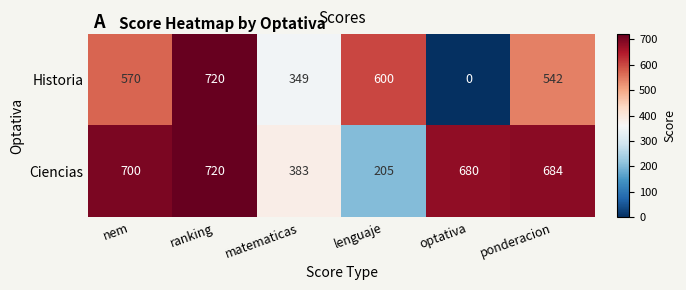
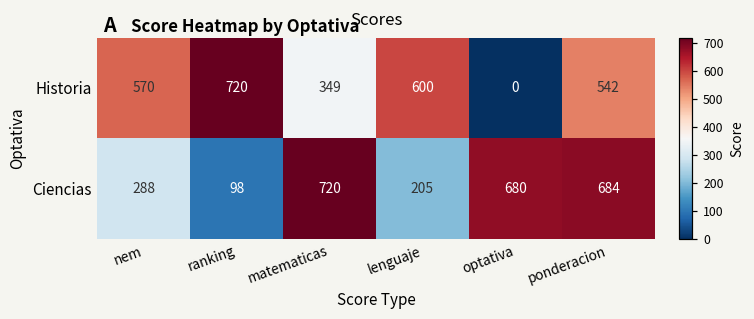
Ciencias, nem: 700 -> 288
Ciencias, ranking: 720 -> 98
Ciencias, matematicas: 383 -> 720
